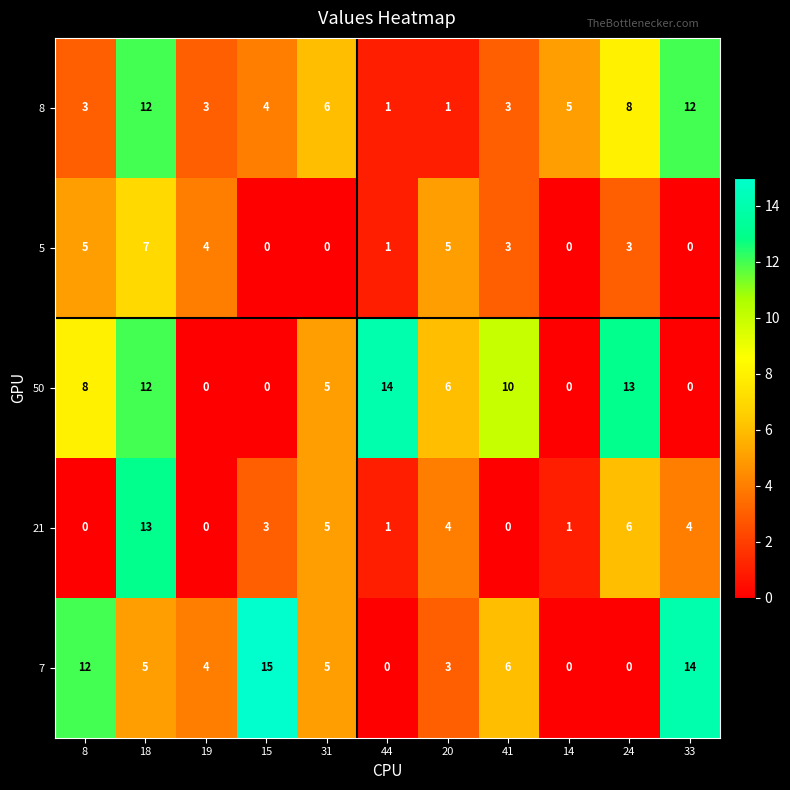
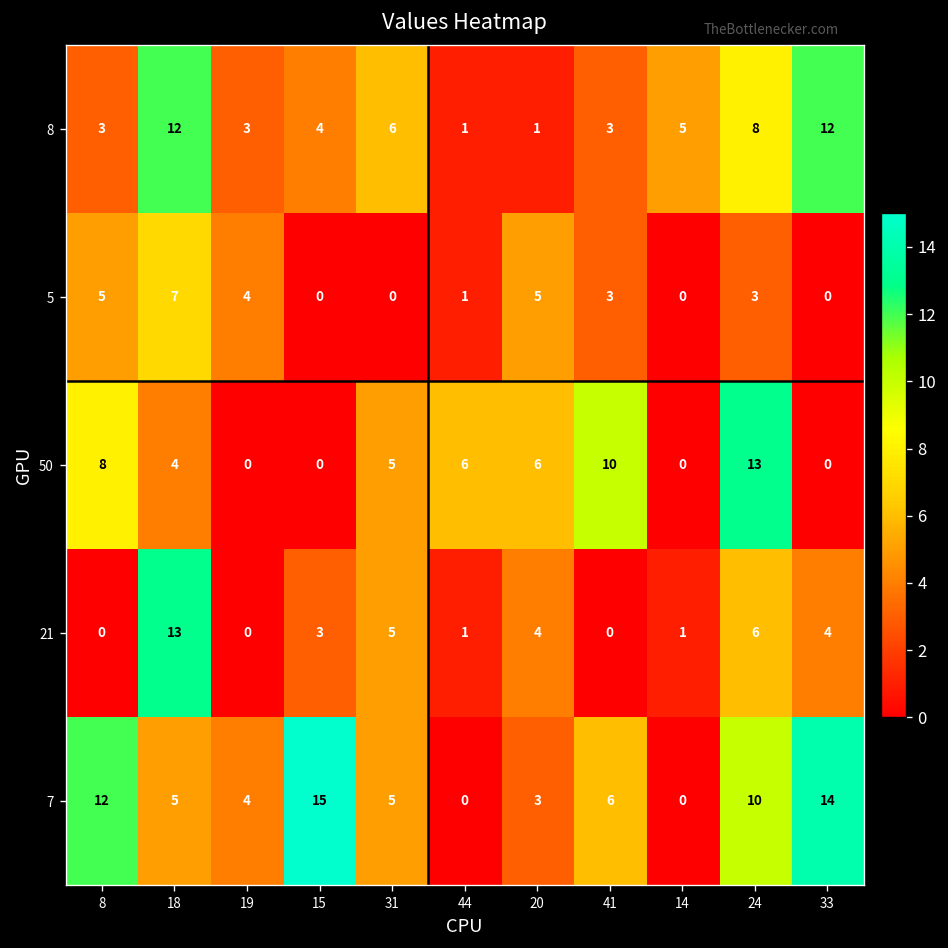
50, 18: 12 -> 4
50, 44: 14 -> 6
7, 24: 0 -> 10
